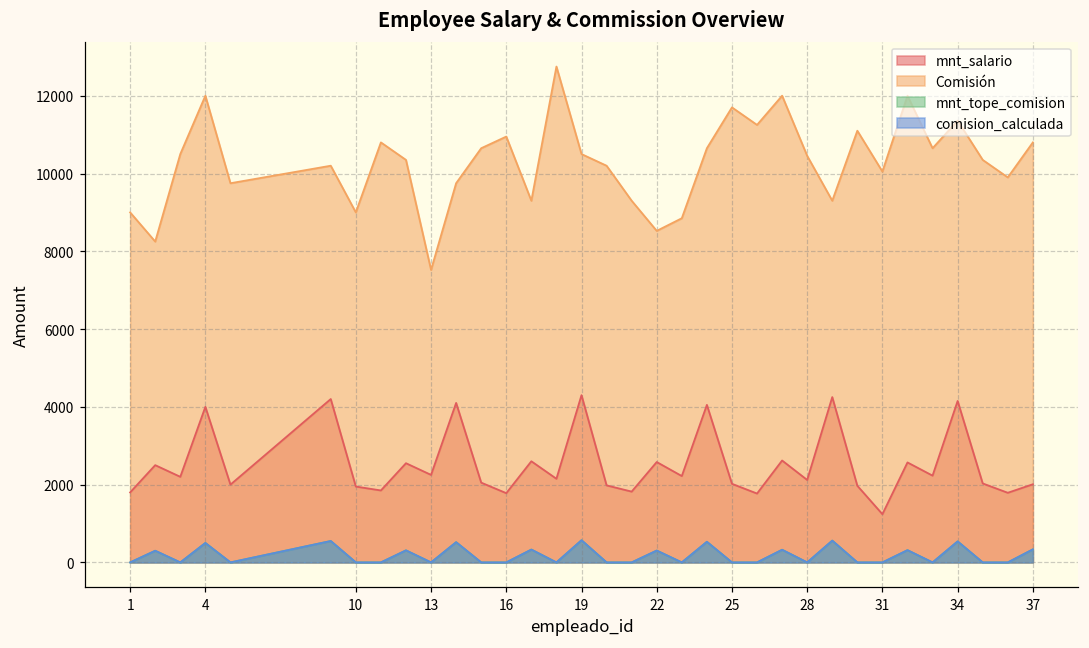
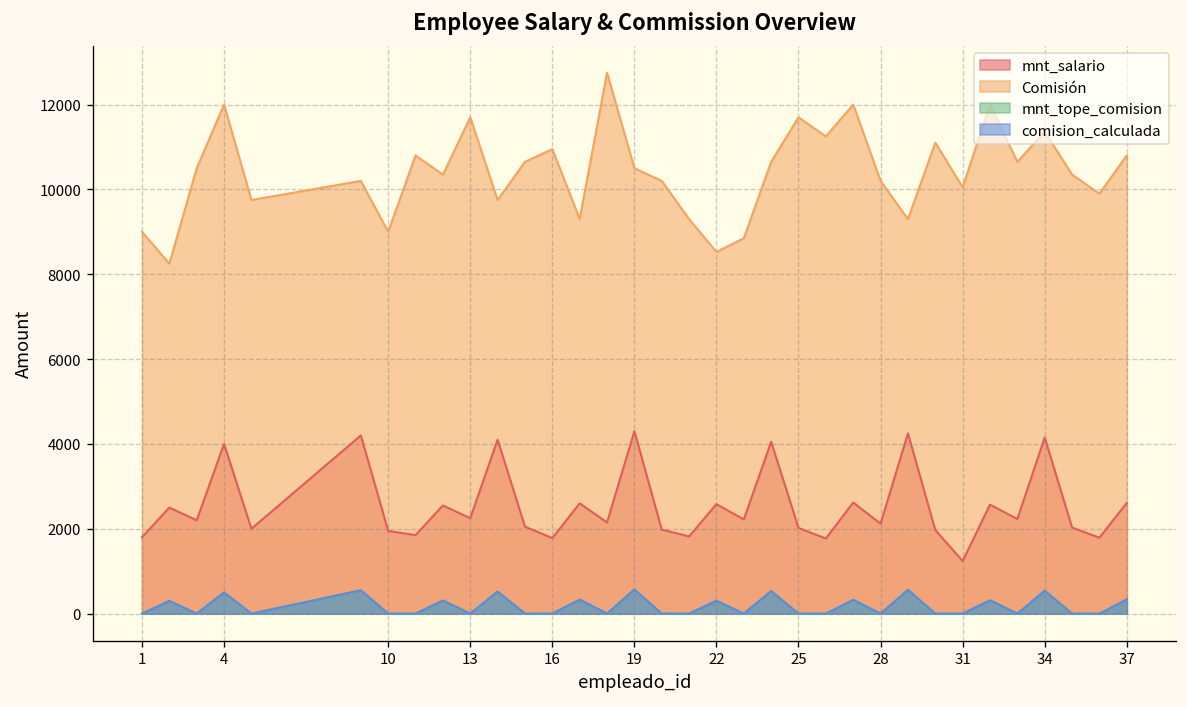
Comisión, 13: 7500 -> 11700
Comisión, 28: 10500 -> 10200
mnt_salario, 37: 2000 -> 2600
